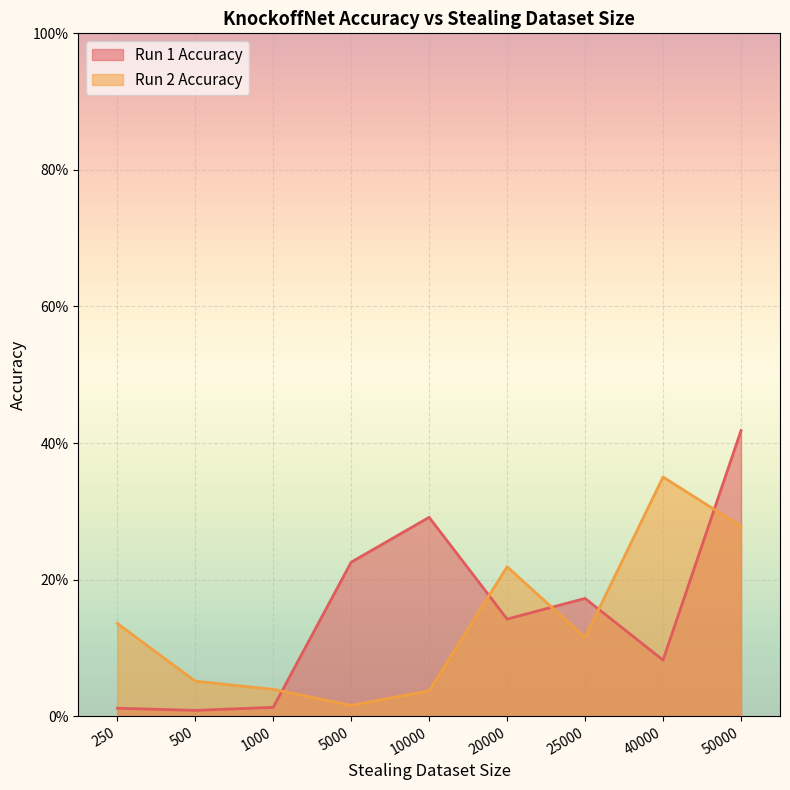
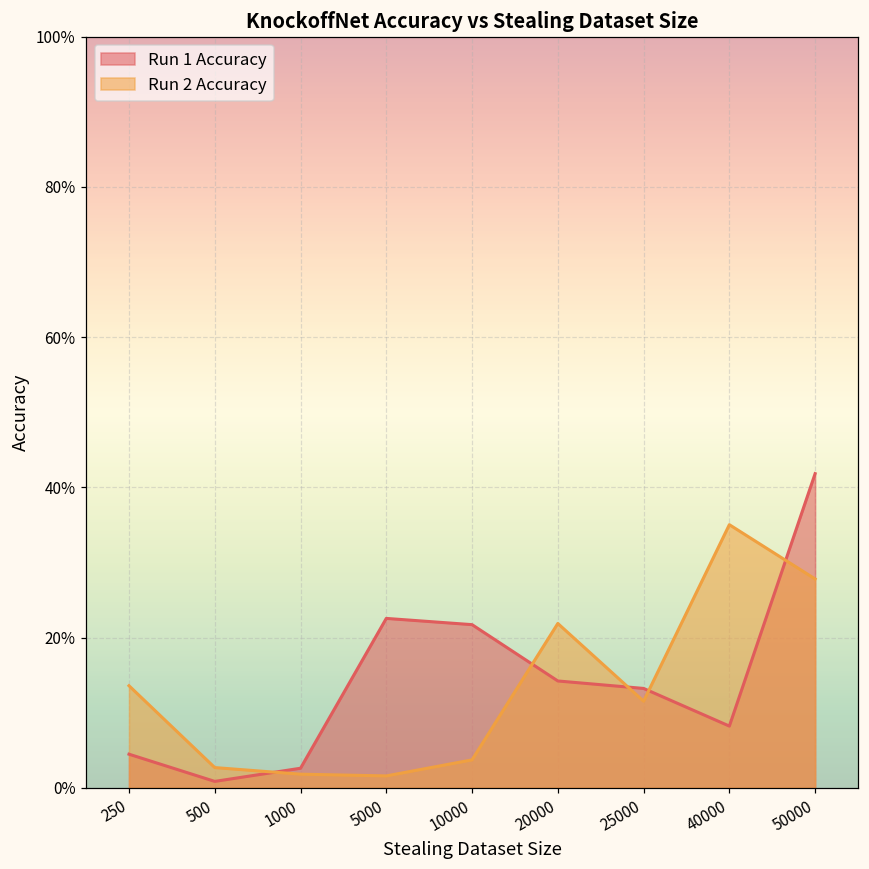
Run 1 Accuracy, 250: 1% -> 4%
Run 2 Accuracy, 500: 5% -> 3%
Run 1 Accuracy, 1000: 1% -> 3%
Run 2 Accuracy, 1000: 4% -> 2%
Run 1 Accuracy, 10000: 29% -> 22%
Run 1 Accuracy, 25000: 17% -> 13%
